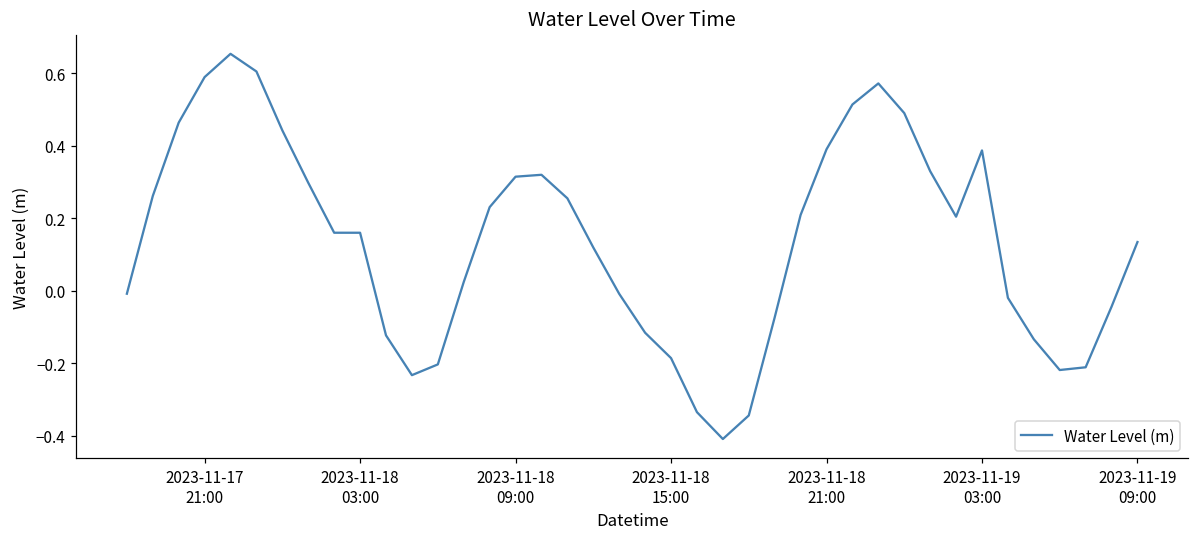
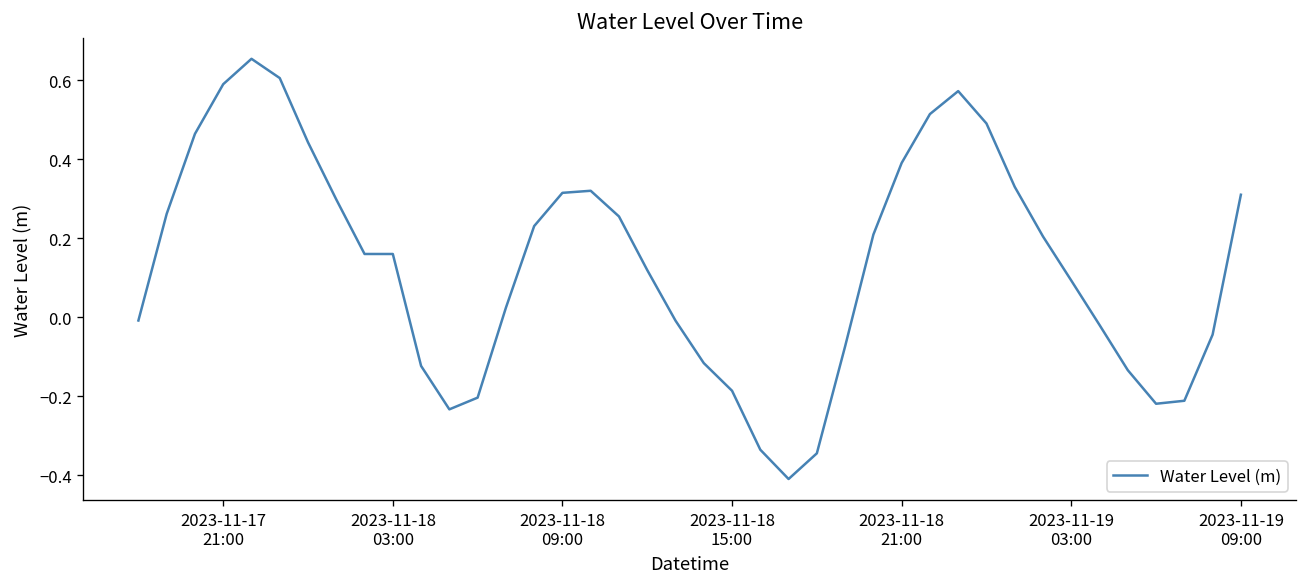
2023-11-19 03:00: 0.39 -> 0.09
2023-11-19 09:00: 0.13 -> 0.31
